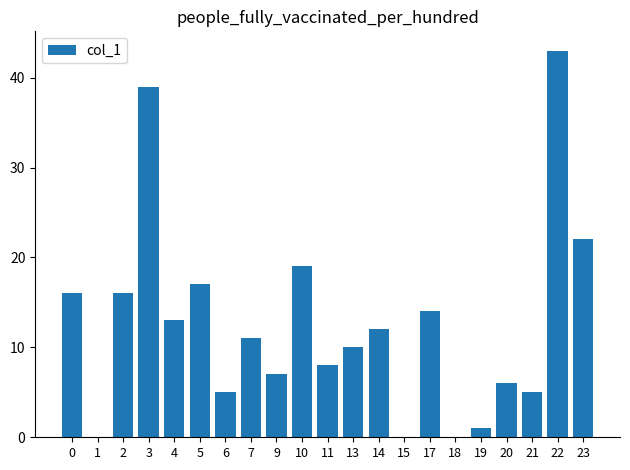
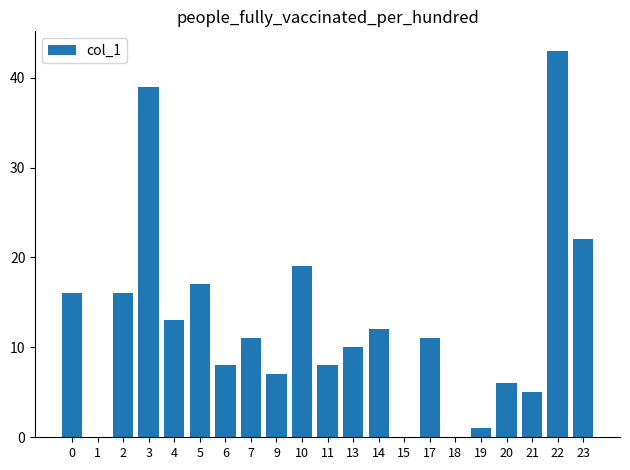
6: 5 -> 8
17: 14 -> 11
